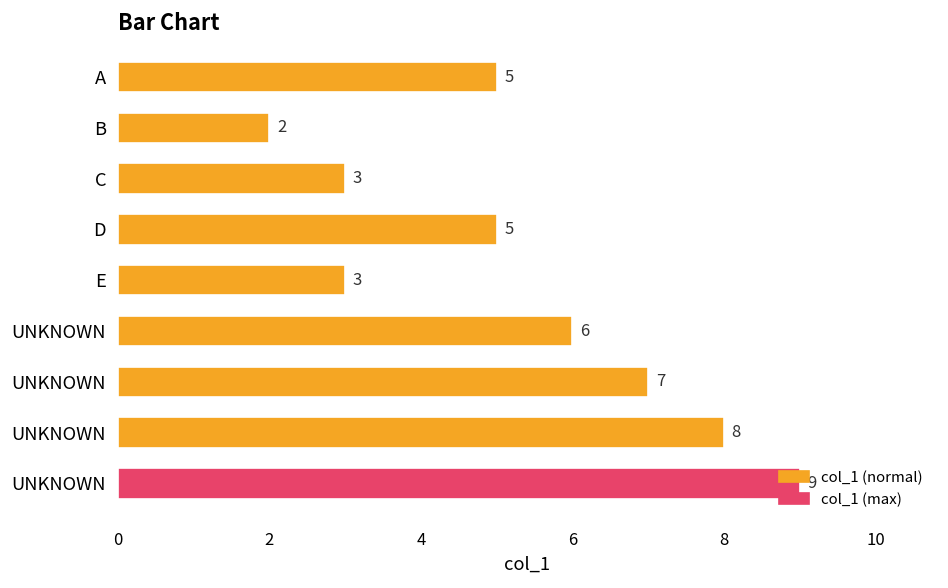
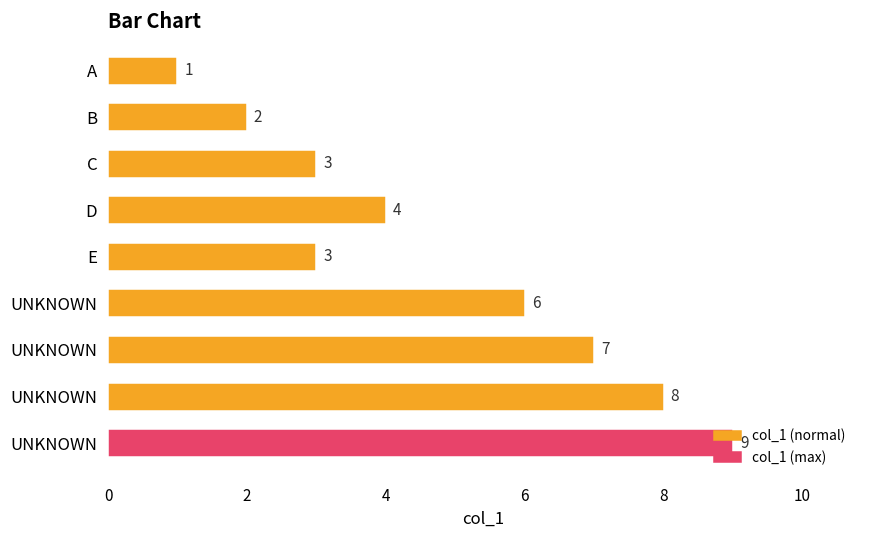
A: 5 -> 1
D: 5 -> 4
